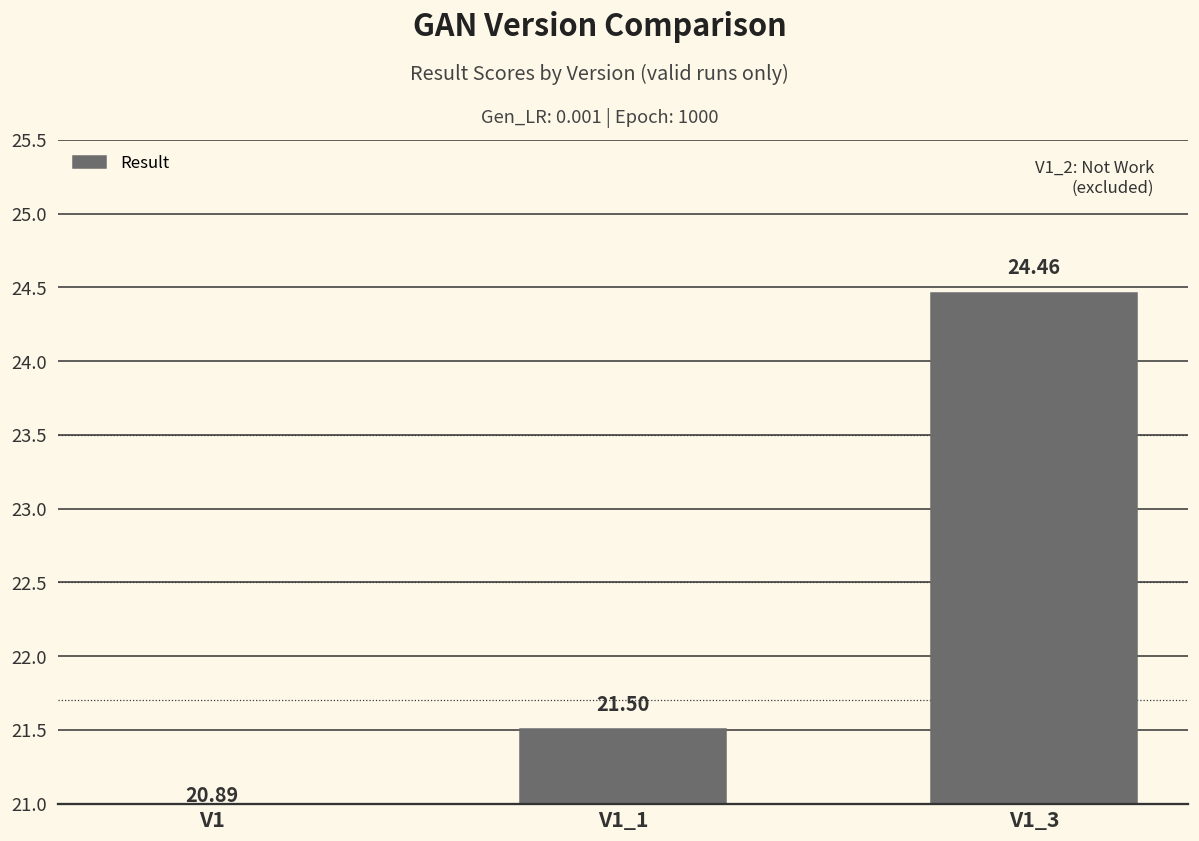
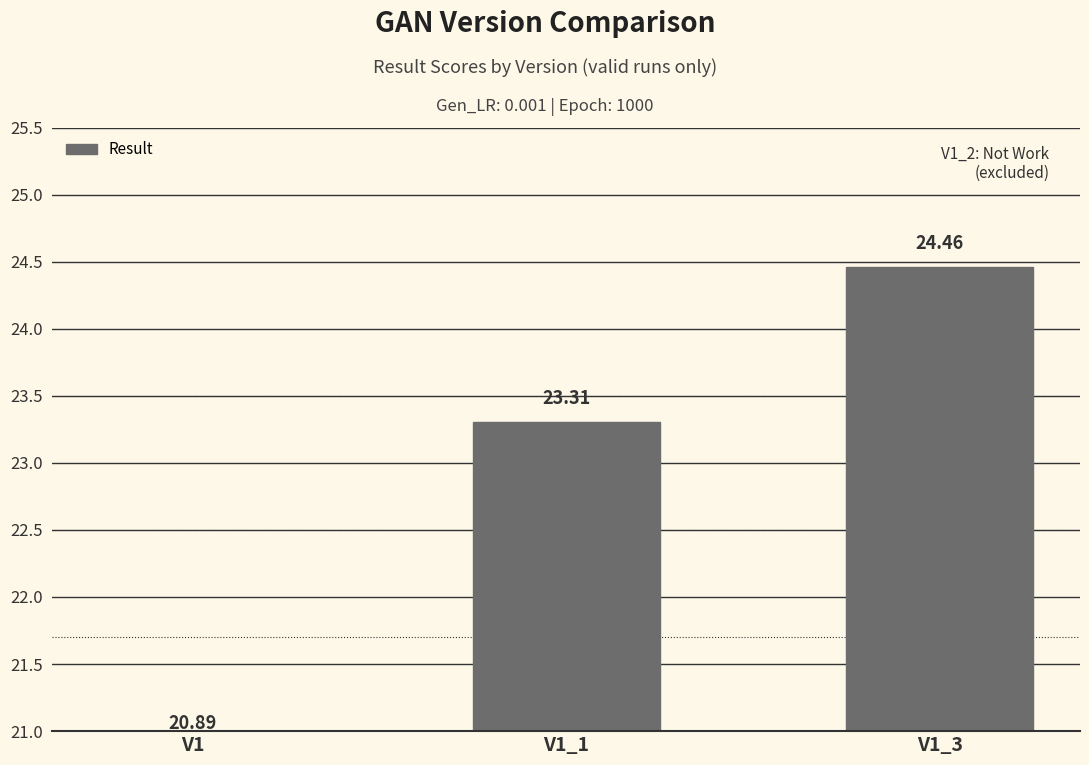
V1_1: 21.50 -> 23.31
